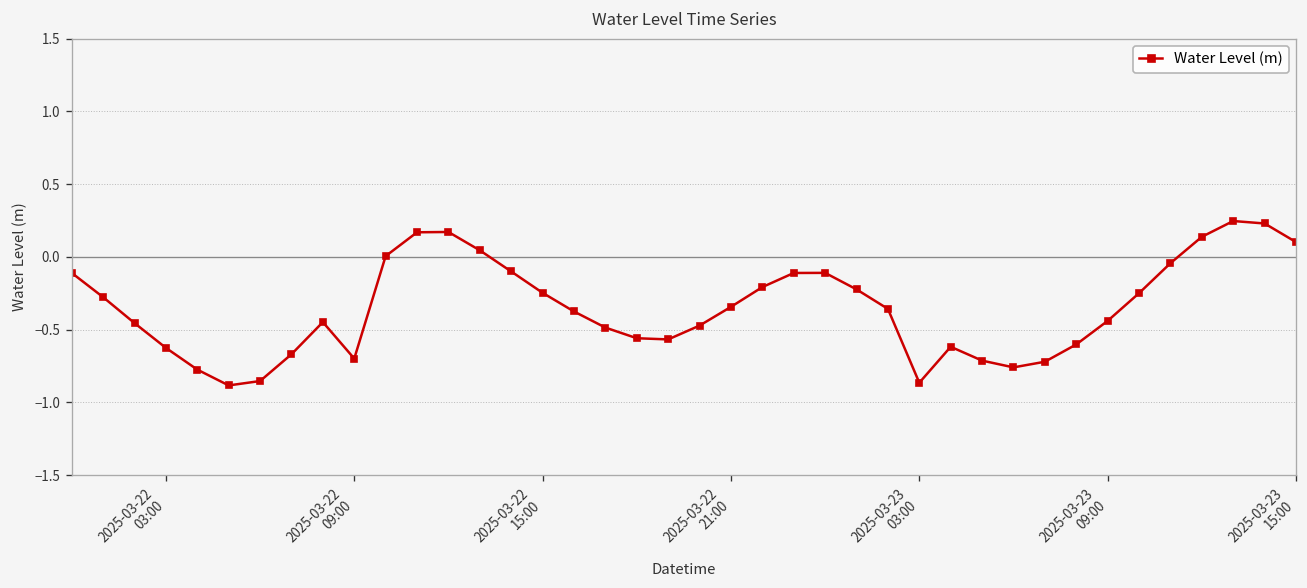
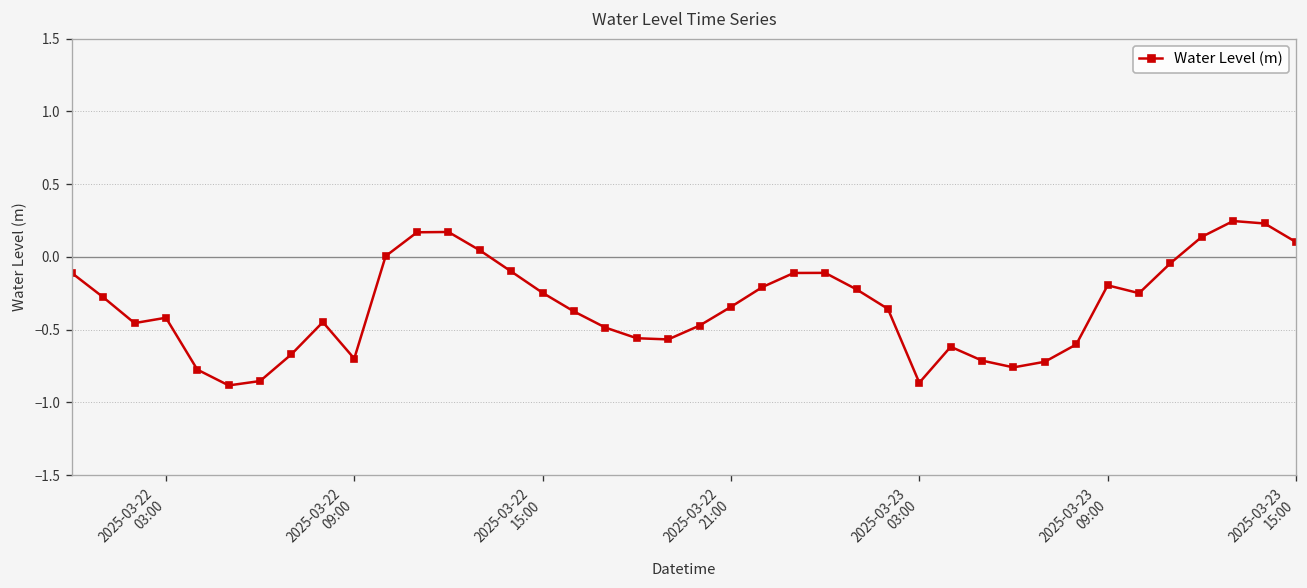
2025-03-22 03:00: -0.63 -> -0.42
2025-03-23 09:00: -0.44 -> -0.20
